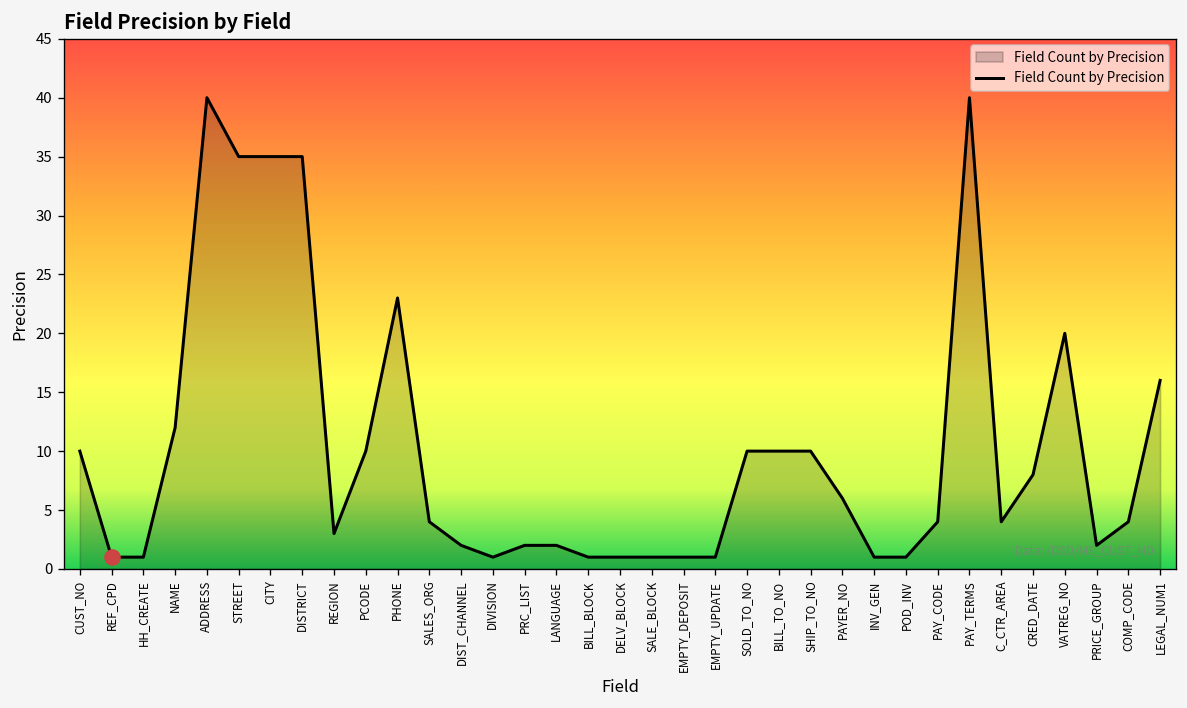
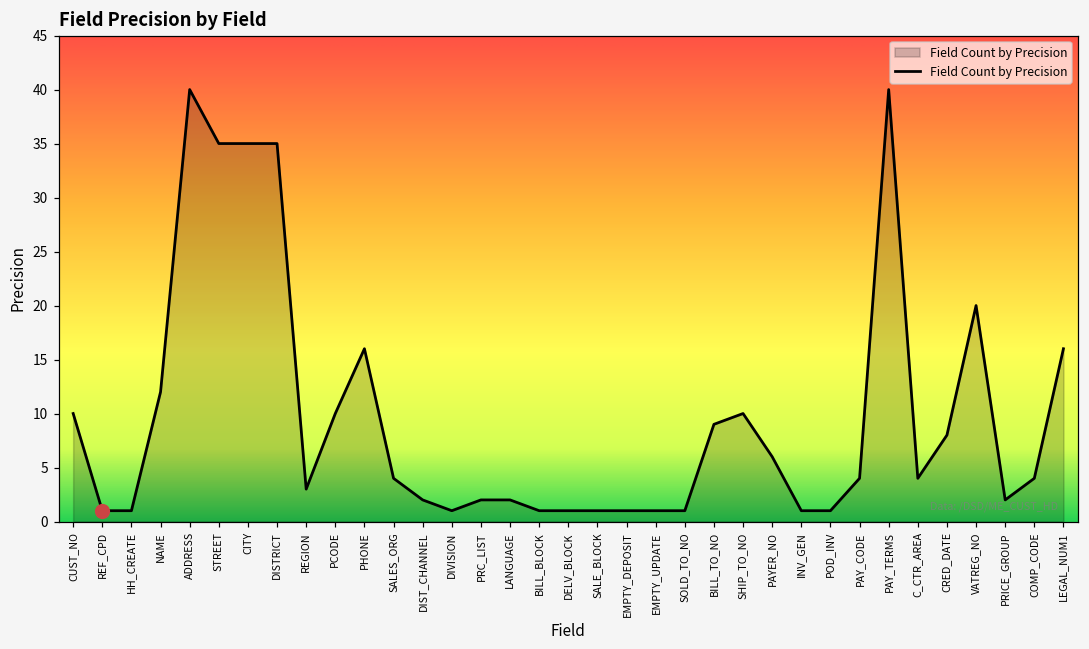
Field Count by Precision, PHONE: 23 -> 16
Field Count by Precision, SOLD_TO_NO: 10 -> 1
Field Count by Precision, BILL_TO_NO: 10 -> 9
